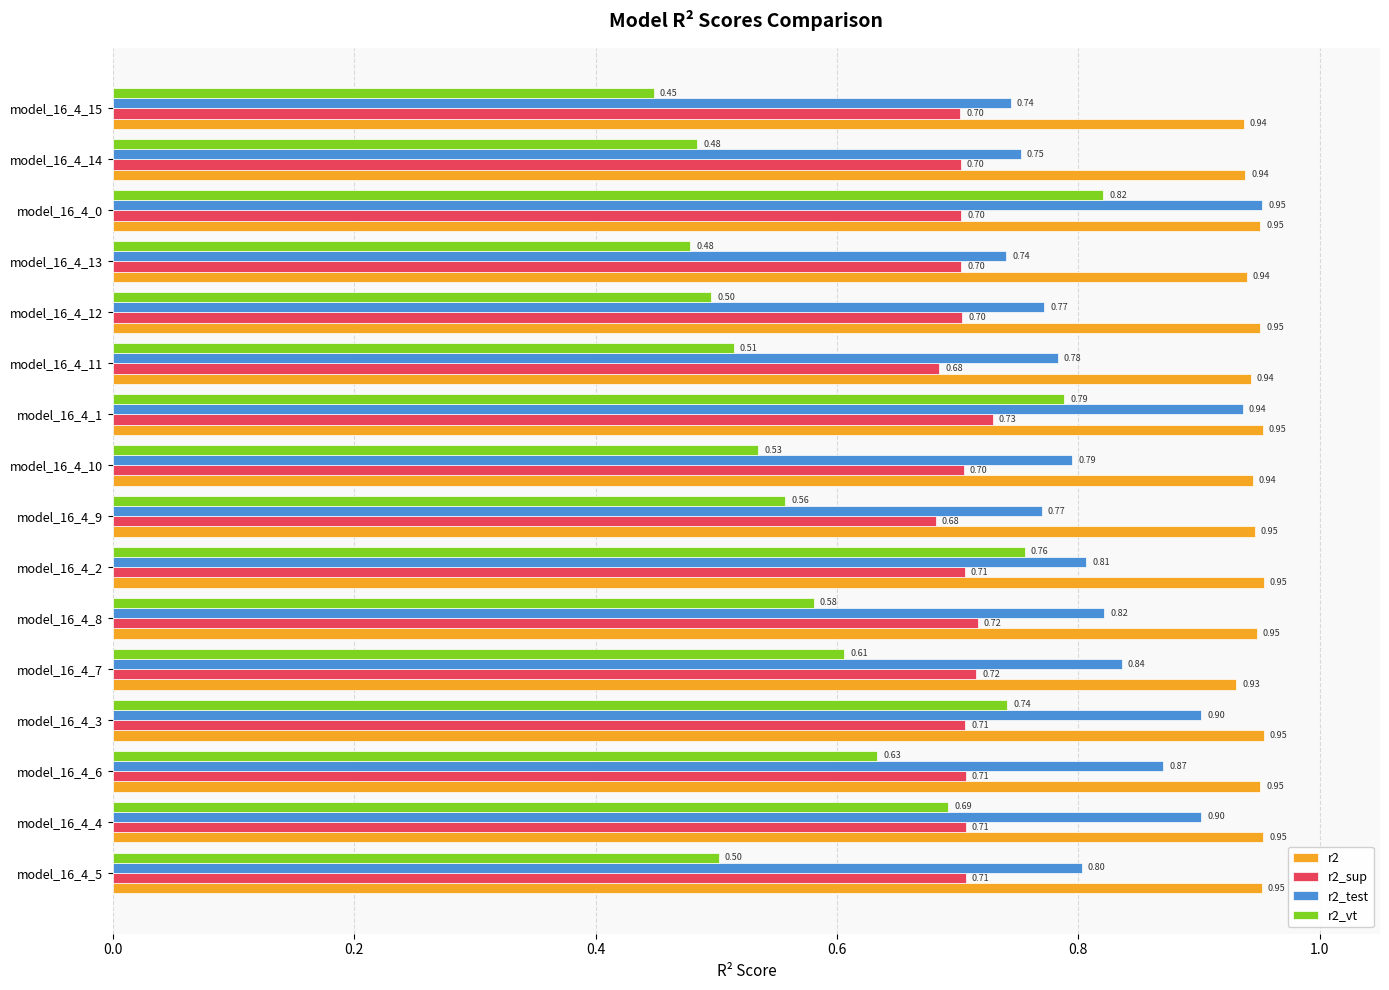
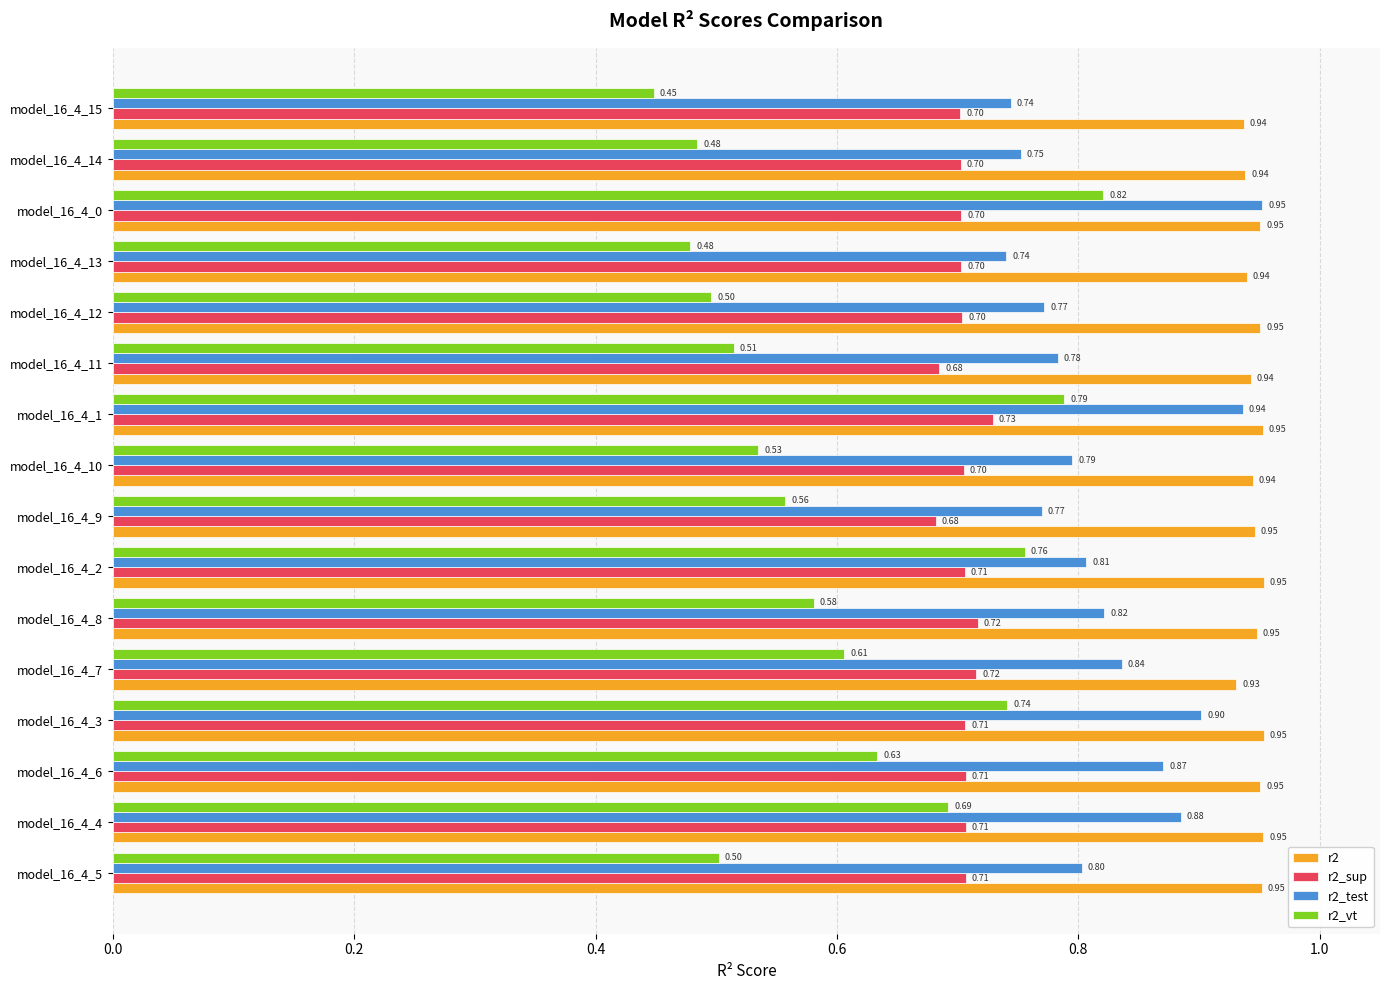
r2_test, model_16_4_4: 0.90 -> 0.88
